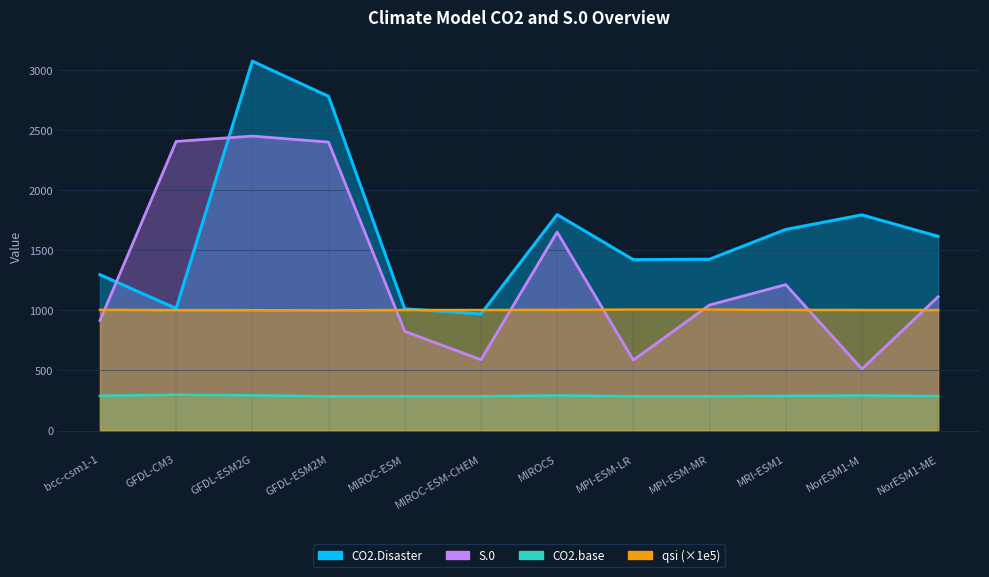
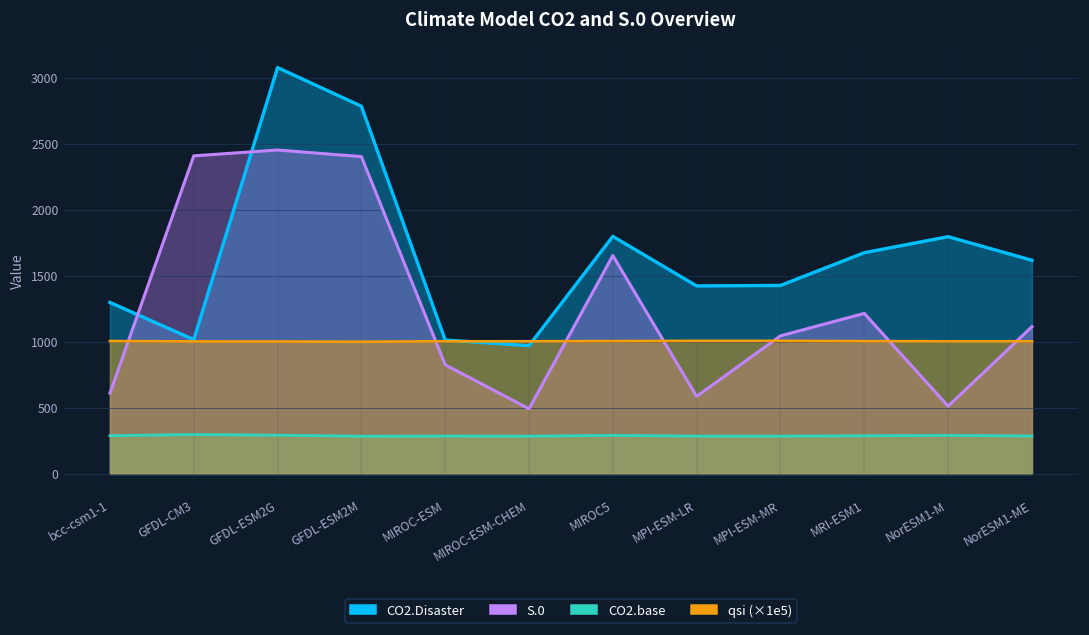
S.0, bcc-csm1-1: 920 -> 610
S.0, MIROC-ESM-CHEM: 590 -> 490
